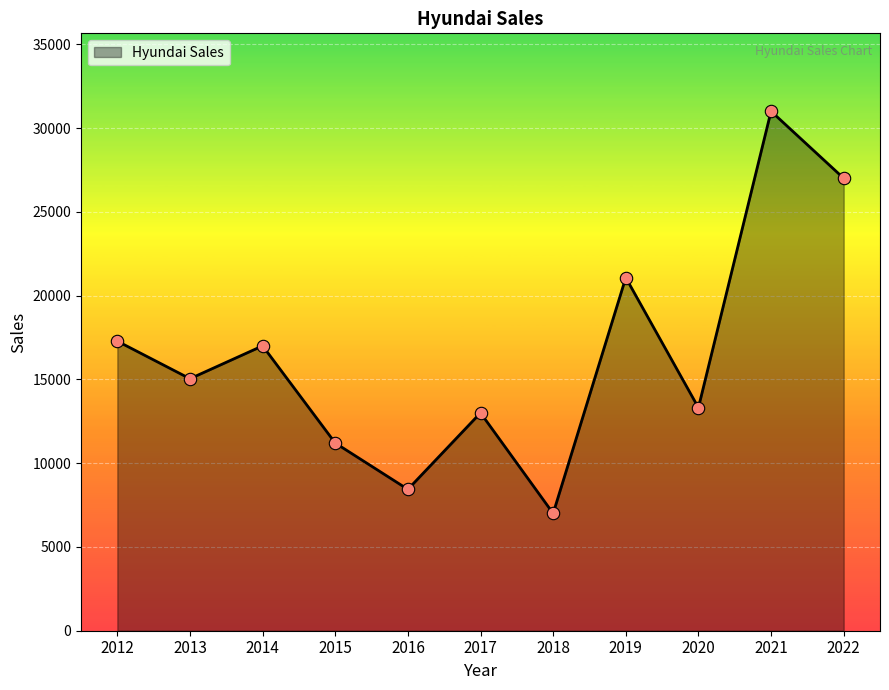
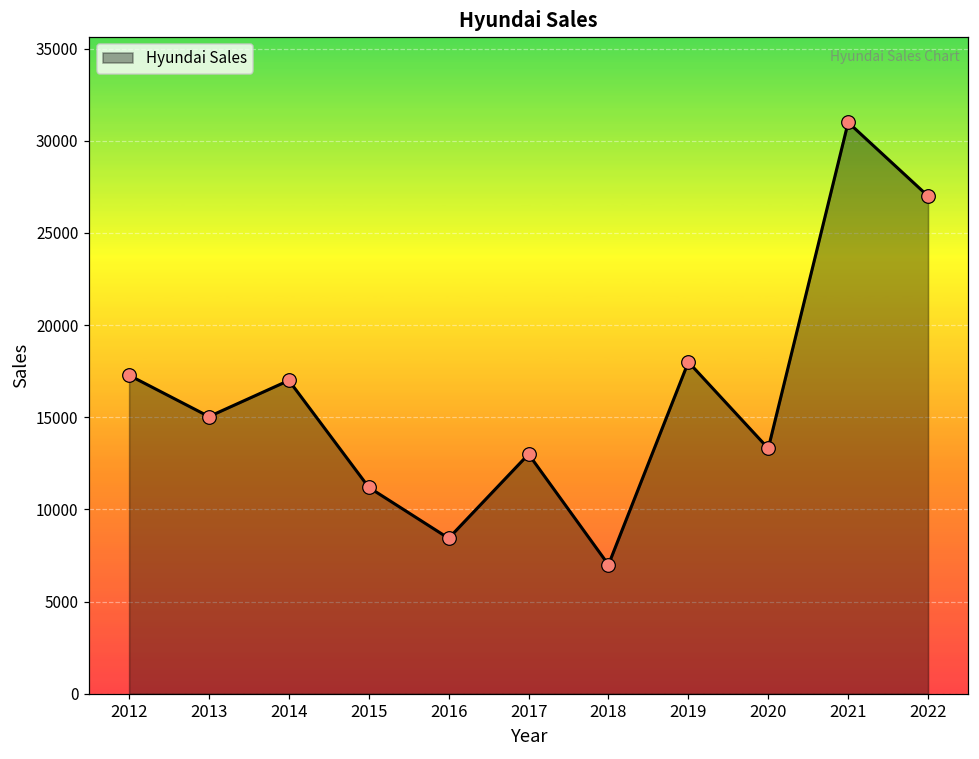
2019: 21100 -> 18000
